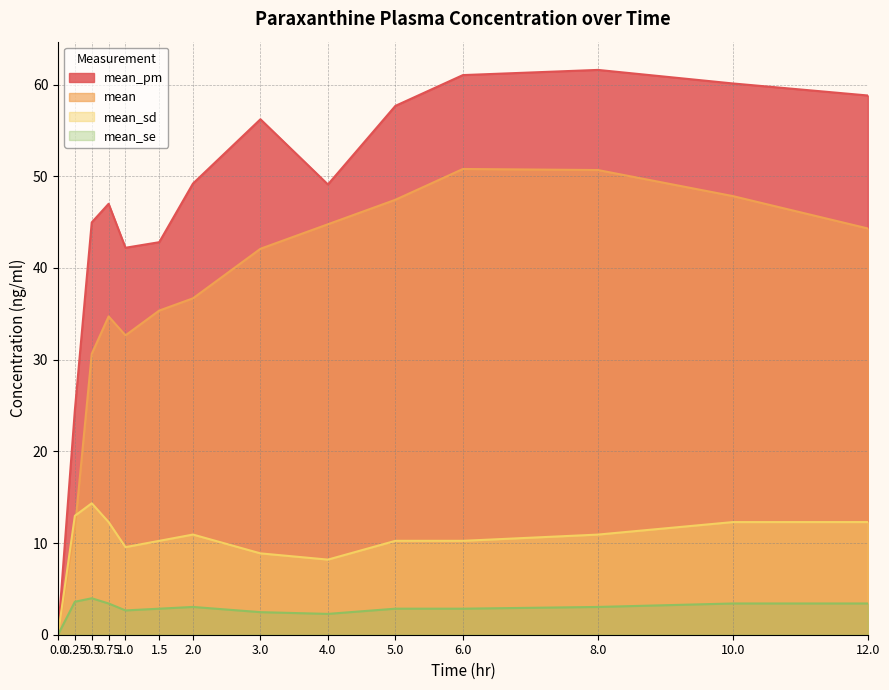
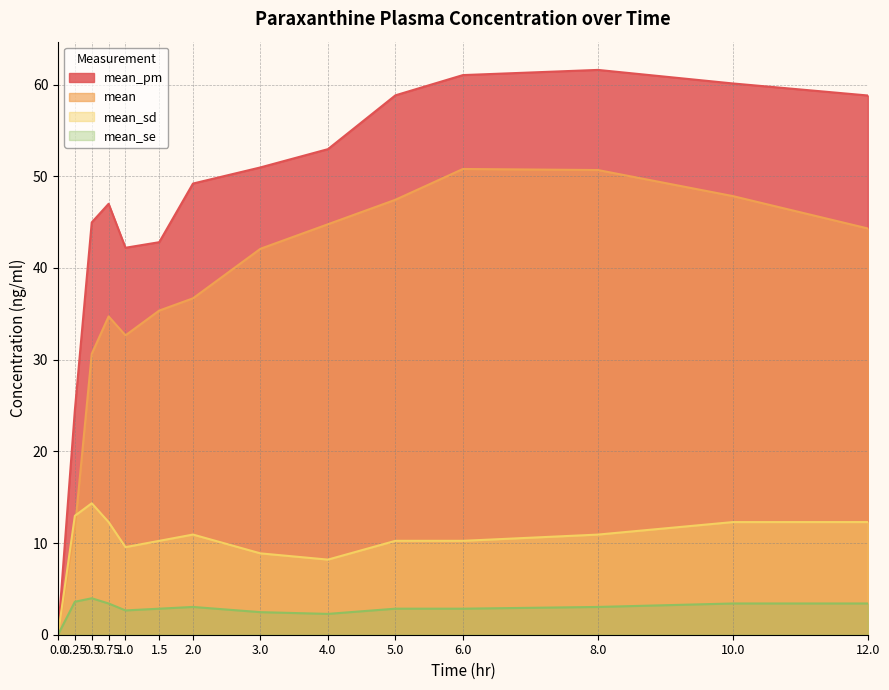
mean_pm, 3.0: 56 -> 51
mean_pm, 4.0: 49 -> 53
mean_pm, 5.0: 58 -> 59
